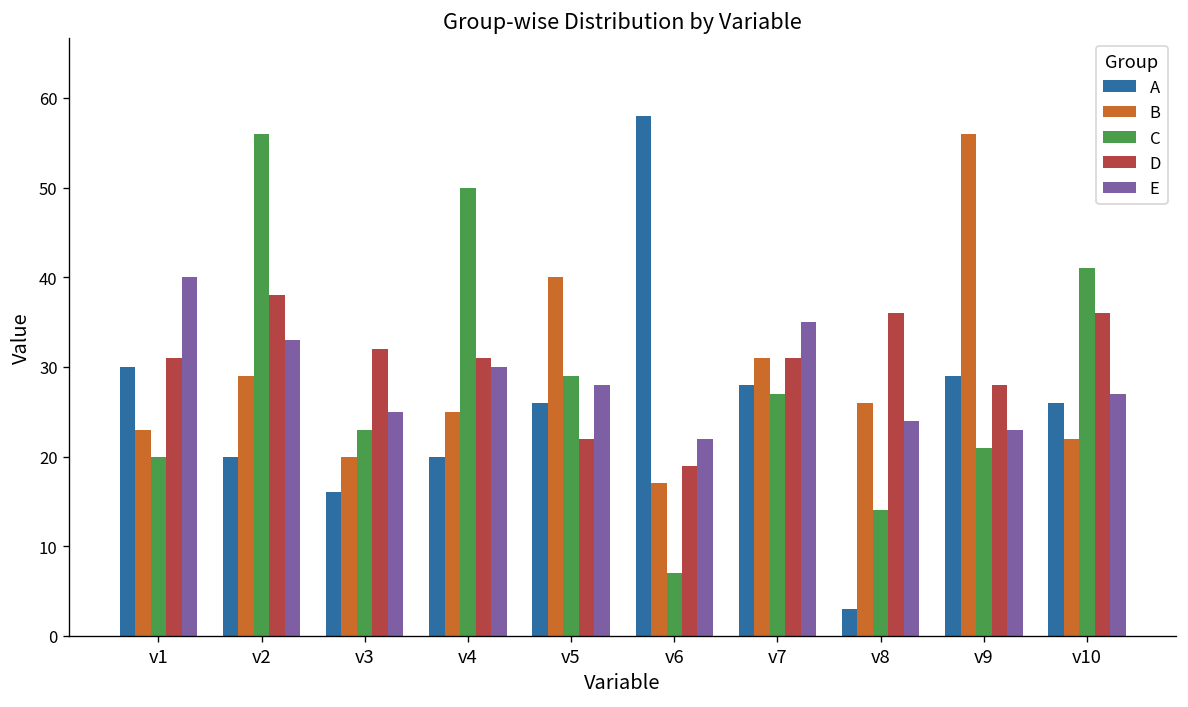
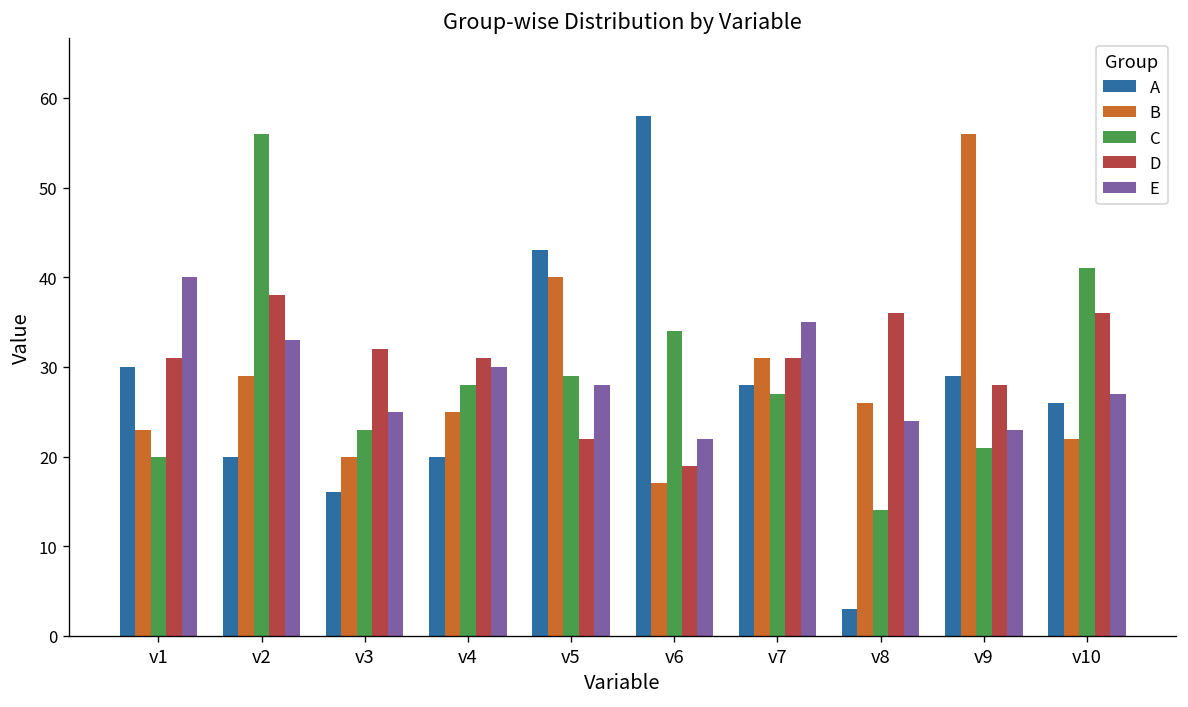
C, v4: 50 -> 28
A, v5: 26 -> 43
C, v6: 7 -> 34
